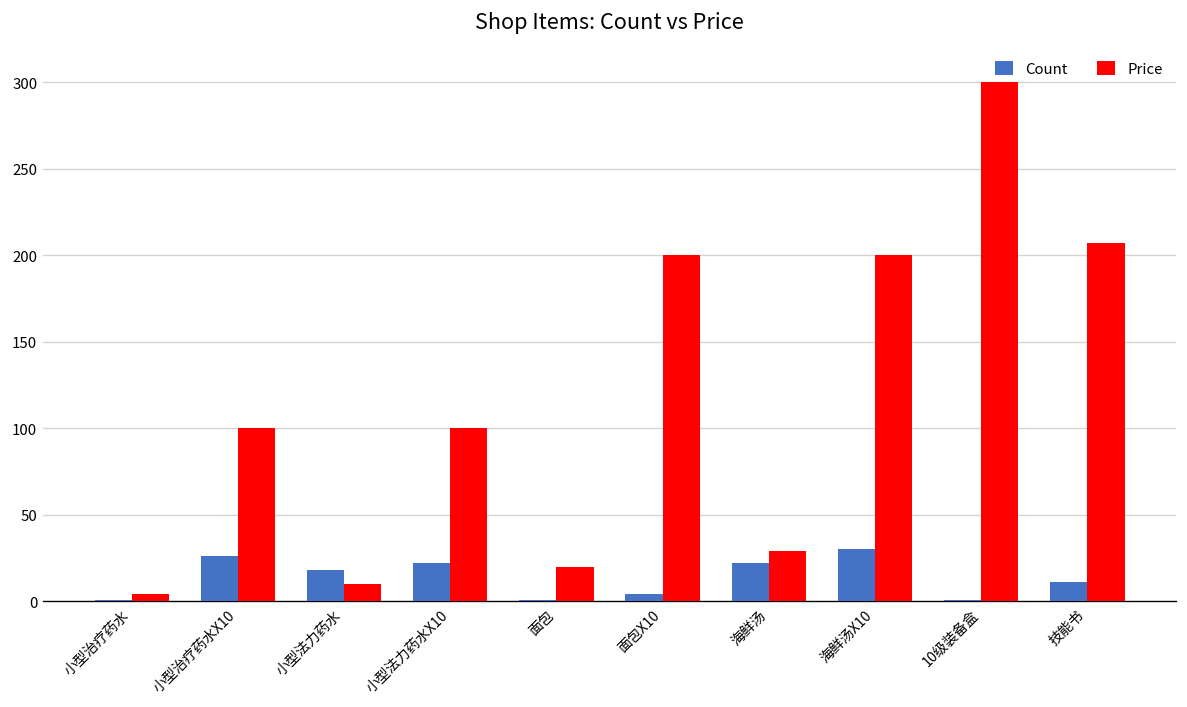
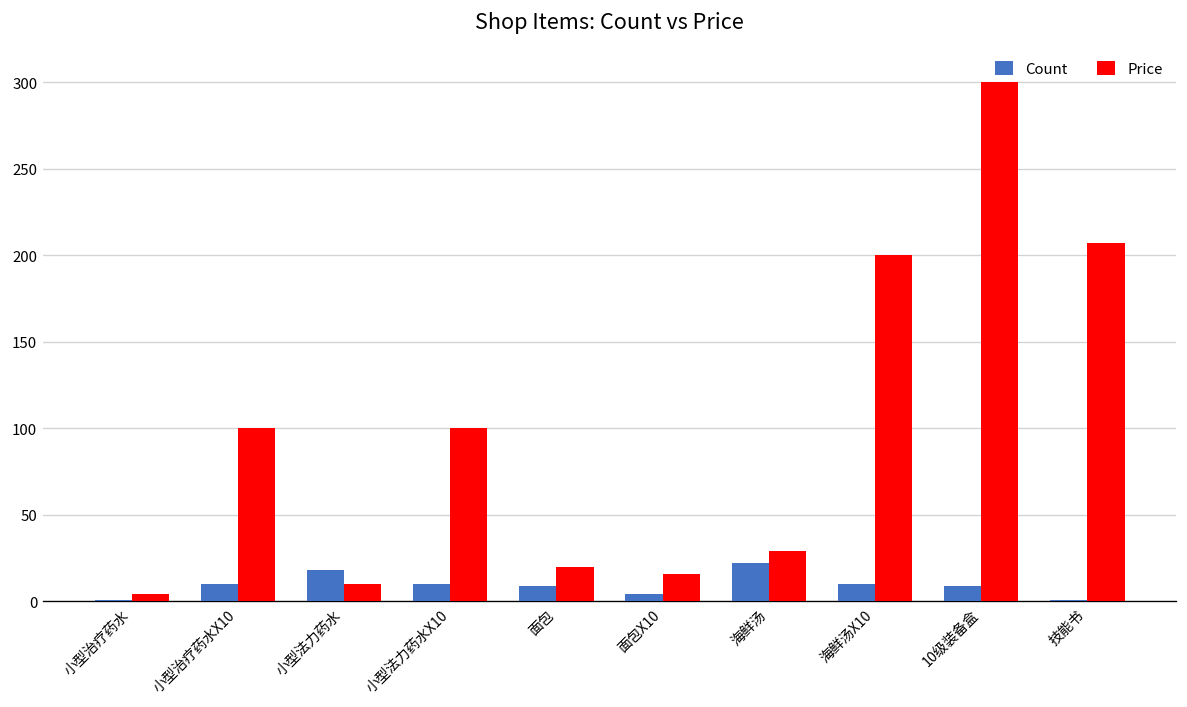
Count, 小型治疗药水X10: 26 -> 10
Count, 小型法力药水X10: 22 -> 10
Count, 面包: 1 -> 9
Price, 面包X10: 200 -> 16
Count, 海鲜汤X10: 30 -> 10
Count, 10级装备盒: 1 -> 9
Count, 技能书: 11 -> 1
